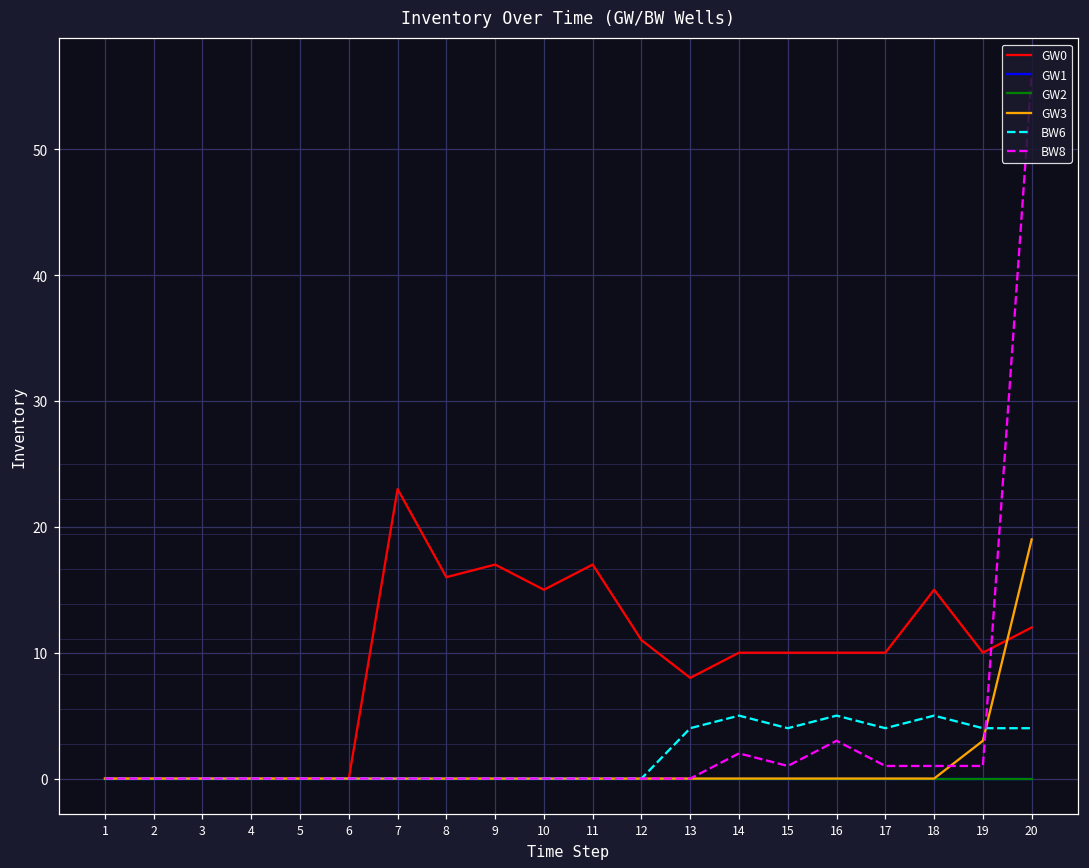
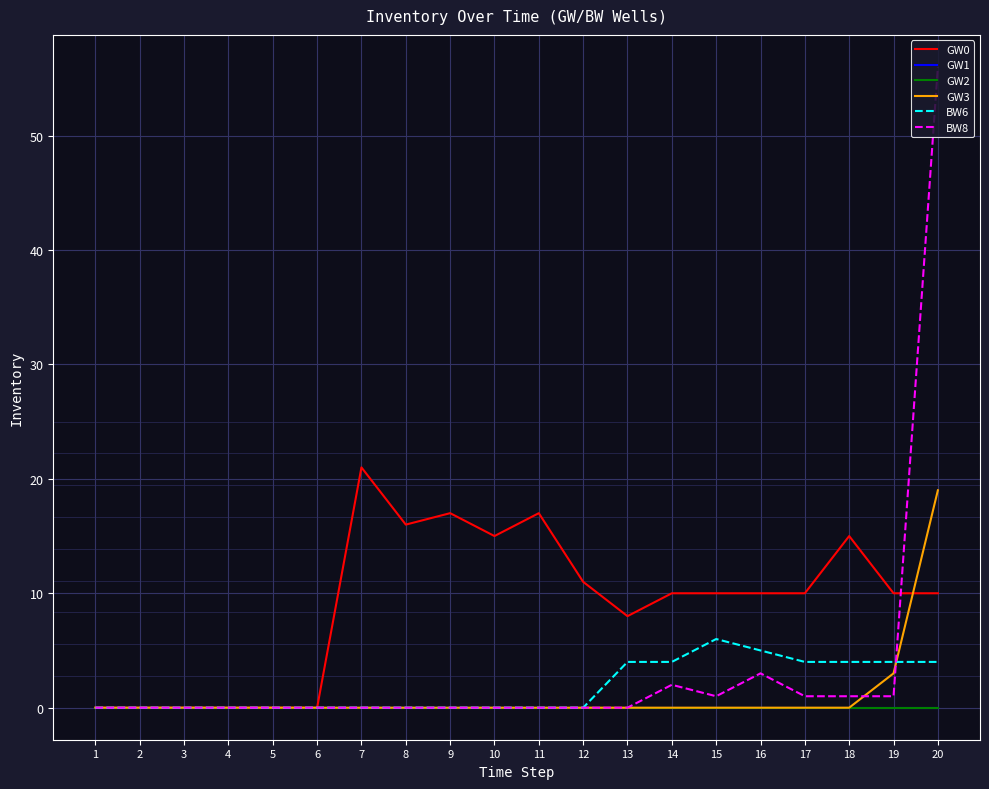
GW0, 7: 23 -> 21
BW6, 14: 5 -> 4
BW6, 15: 4 -> 6
BW6, 18: 5 -> 4
GW0, 20: 12 -> 10
